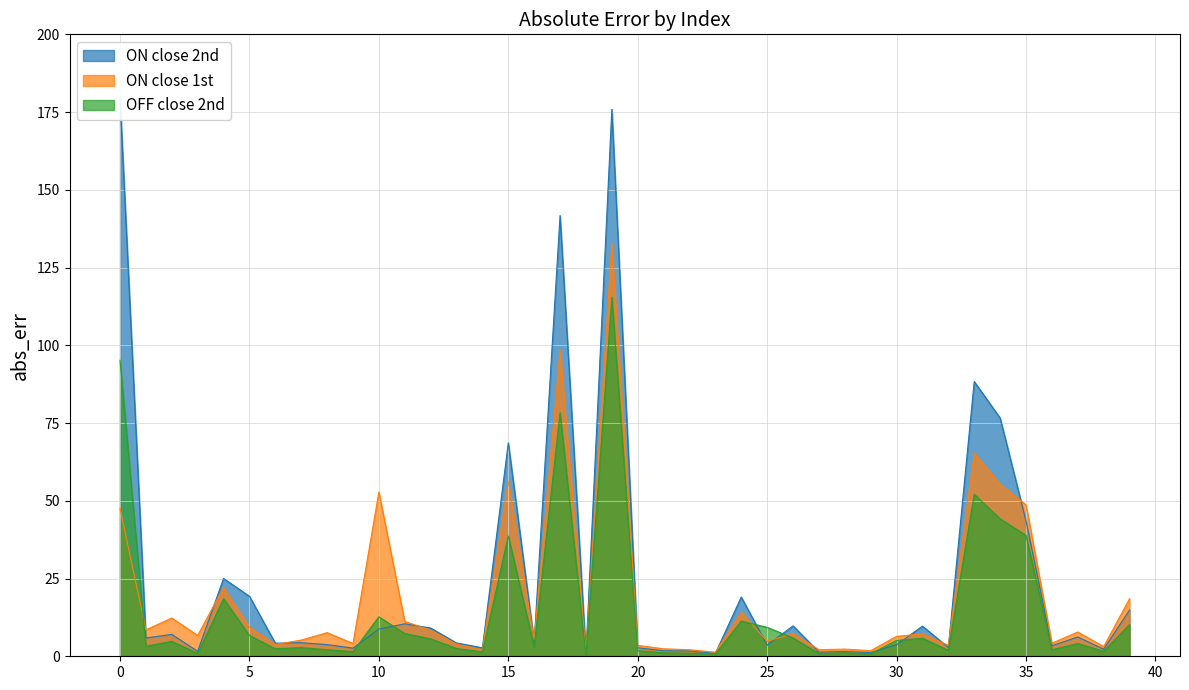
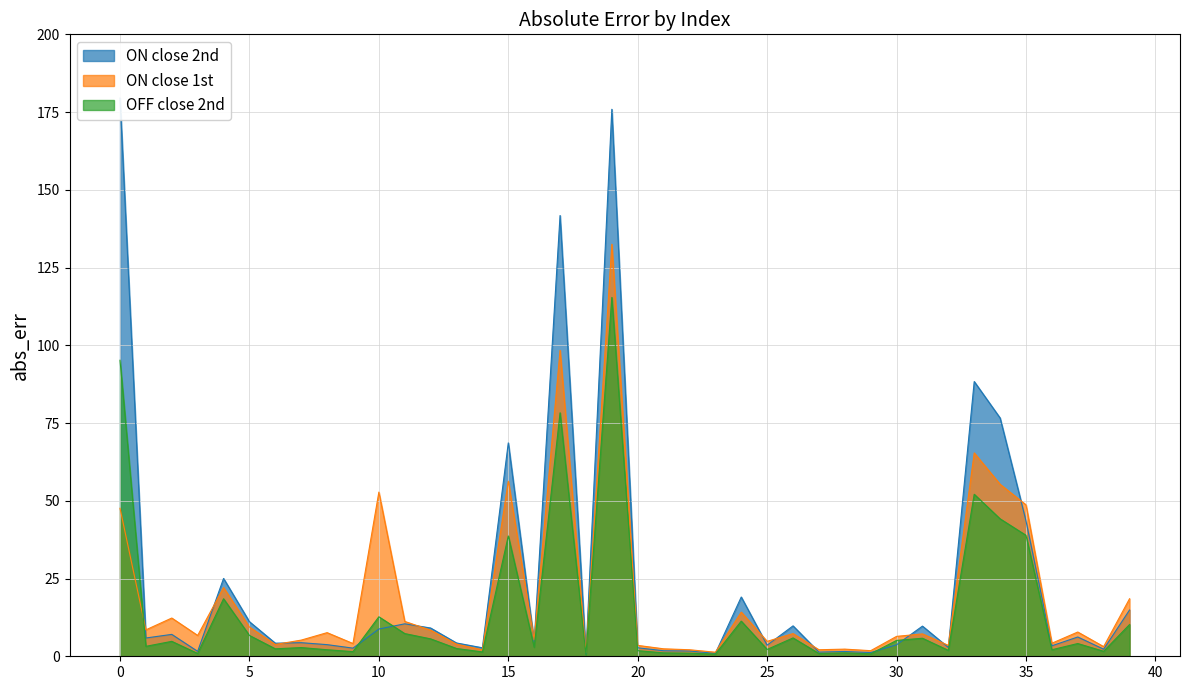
ON close 2nd, 5: 19 -> 11
OFF close 2nd, 25: 9 -> 2
